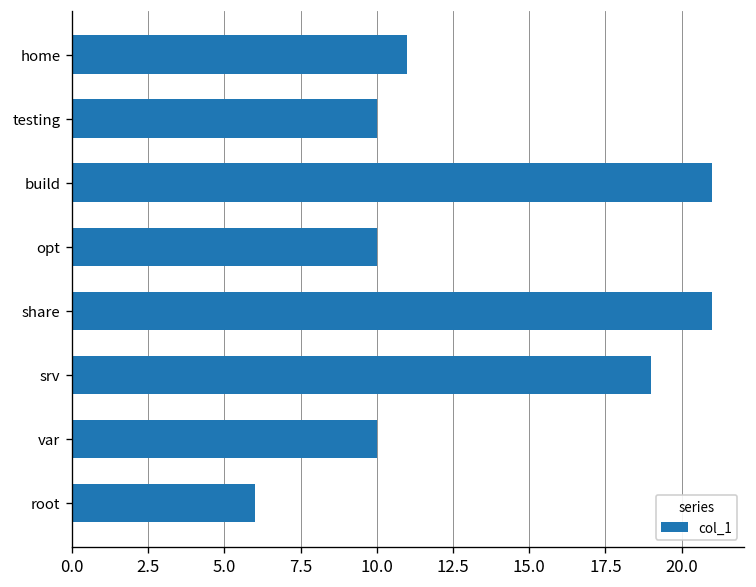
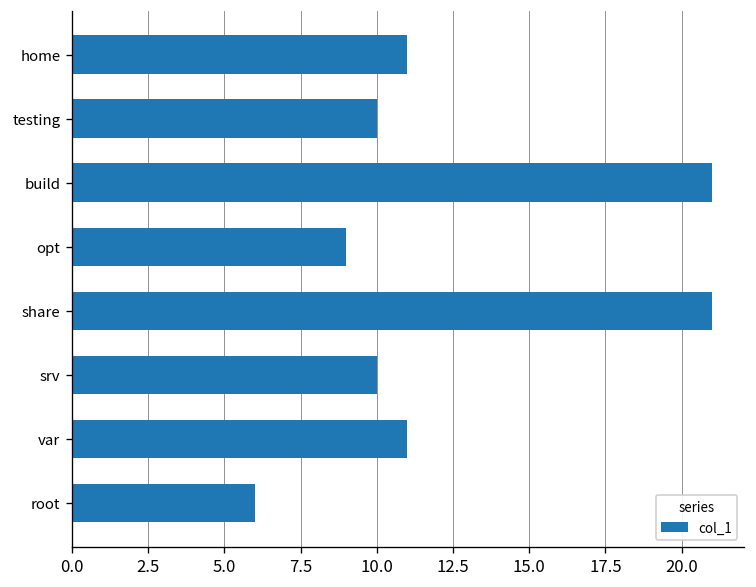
opt: 10 -> 9
srv: 19 -> 10
var: 10 -> 11
